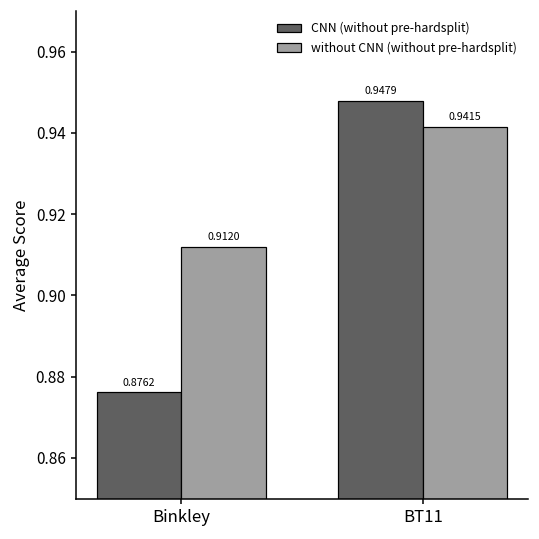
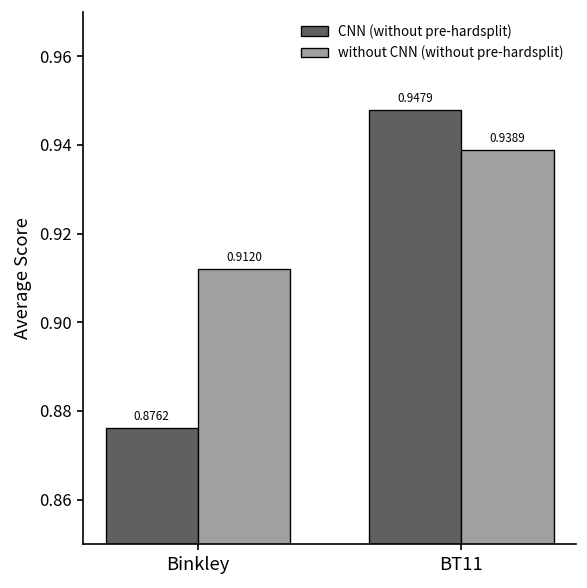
without CNN (without pre-hardsplit), BT11: 0.9415 -> 0.9389
